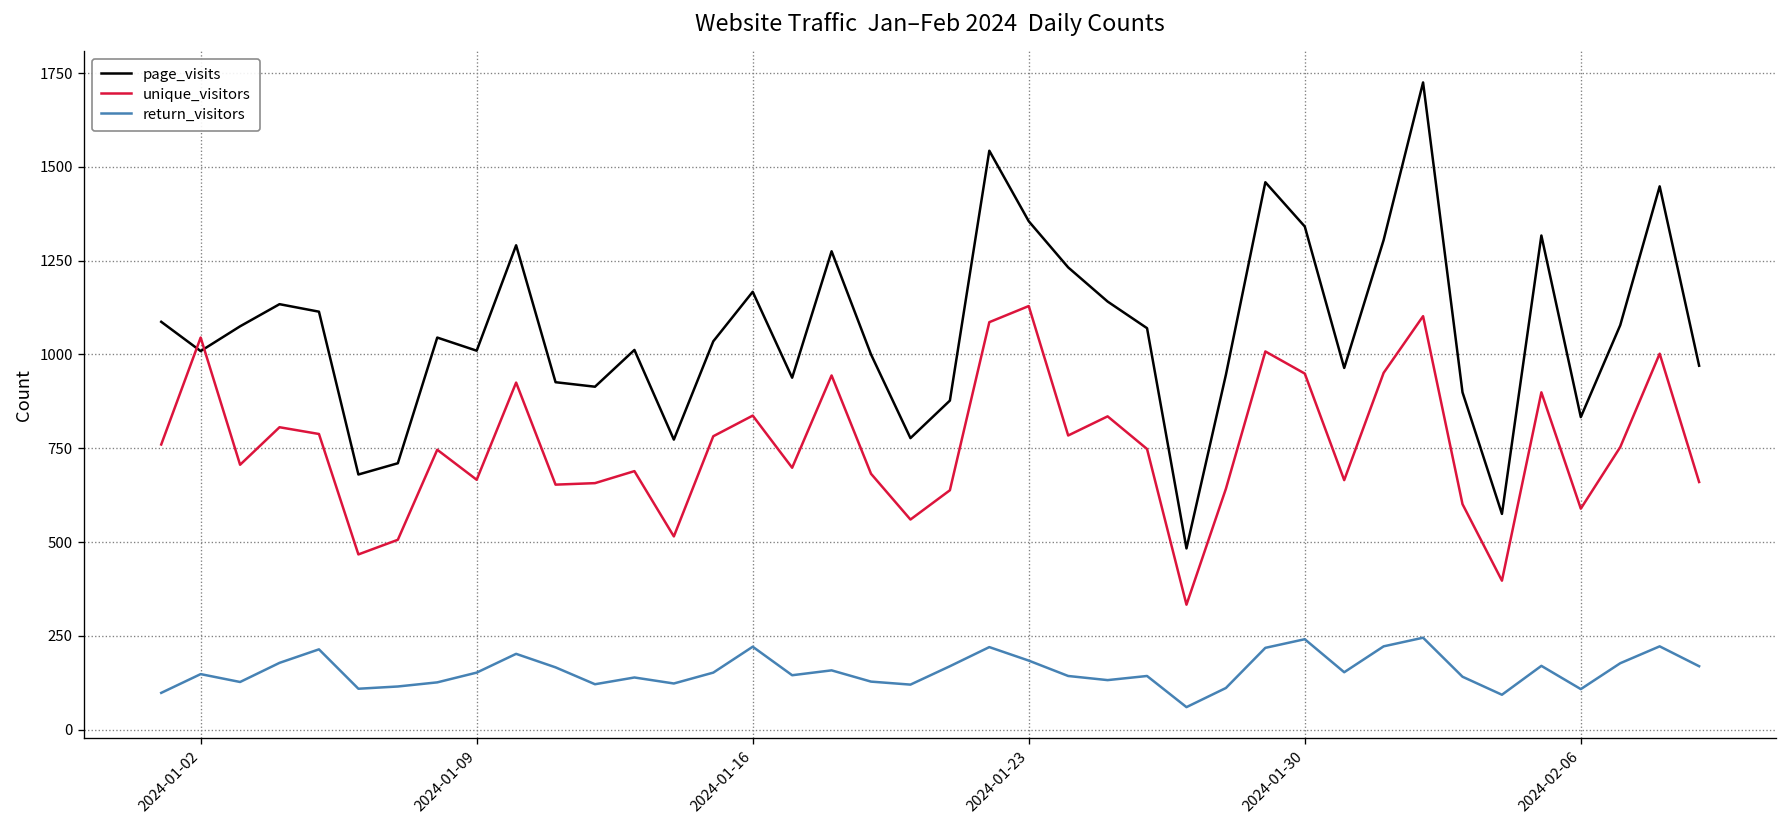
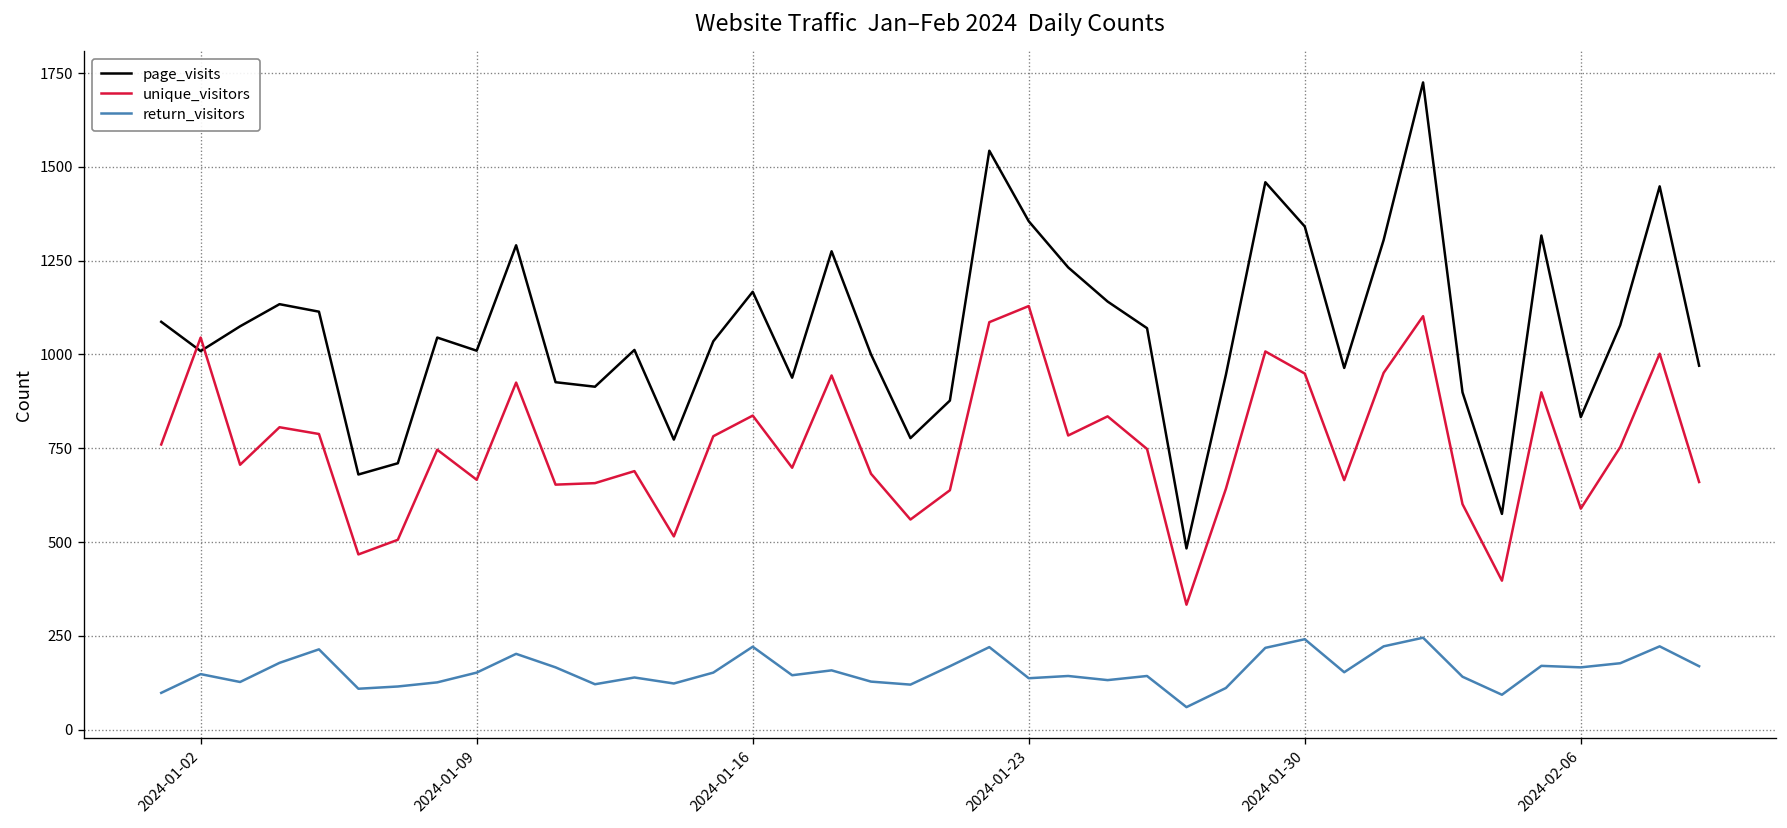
return_visitors, 2024-01-23: 180 -> 140
return_visitors, 2024-02-06: 110 -> 170
